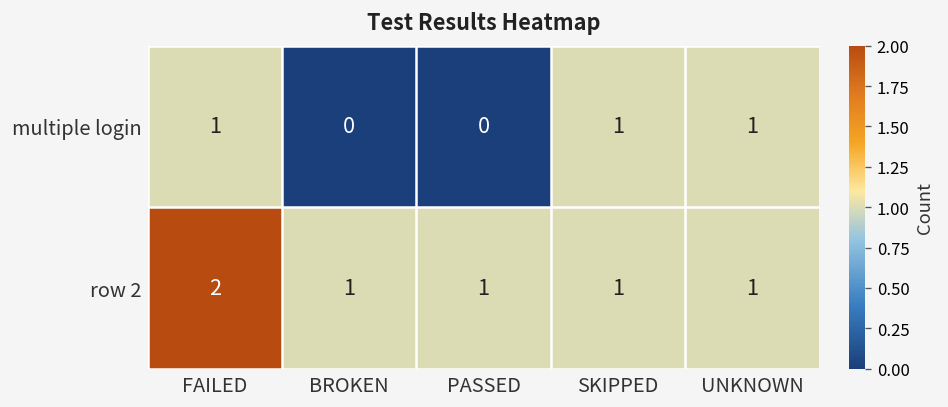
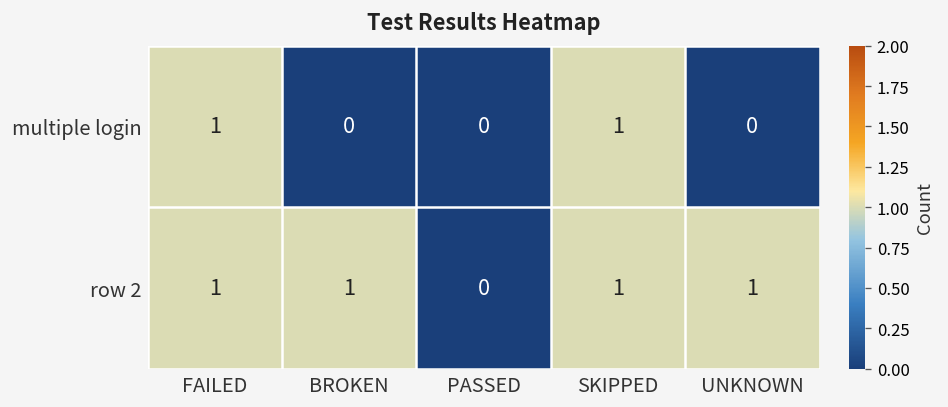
multiple login, UNKNOWN: 1 -> 0
row 2, FAILED: 2 -> 1
row 2, PASSED: 1 -> 0
